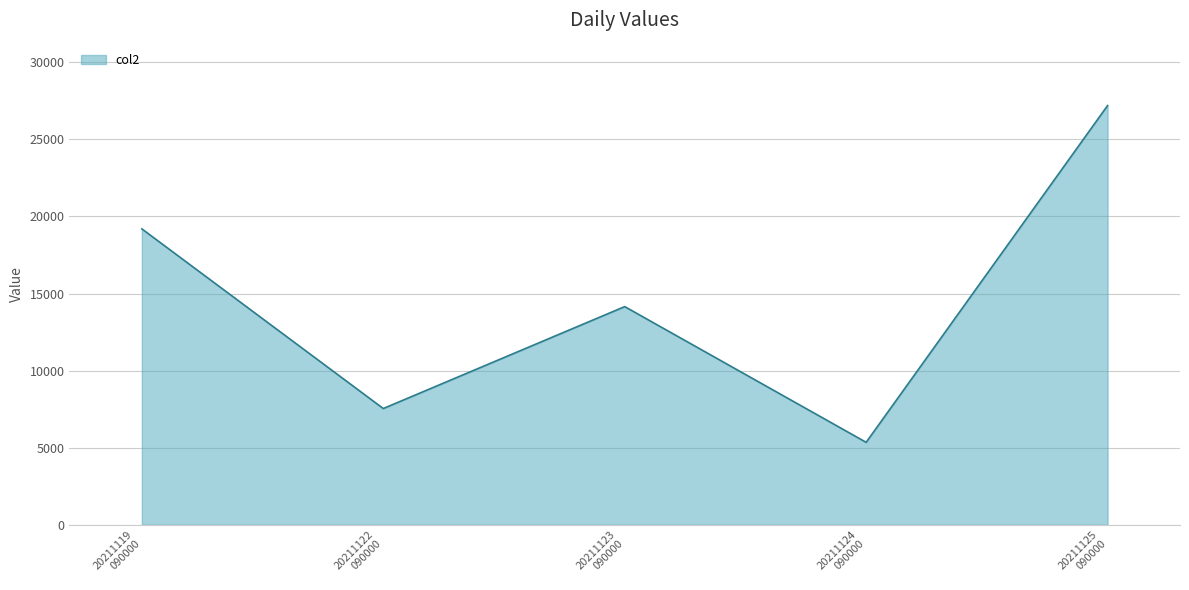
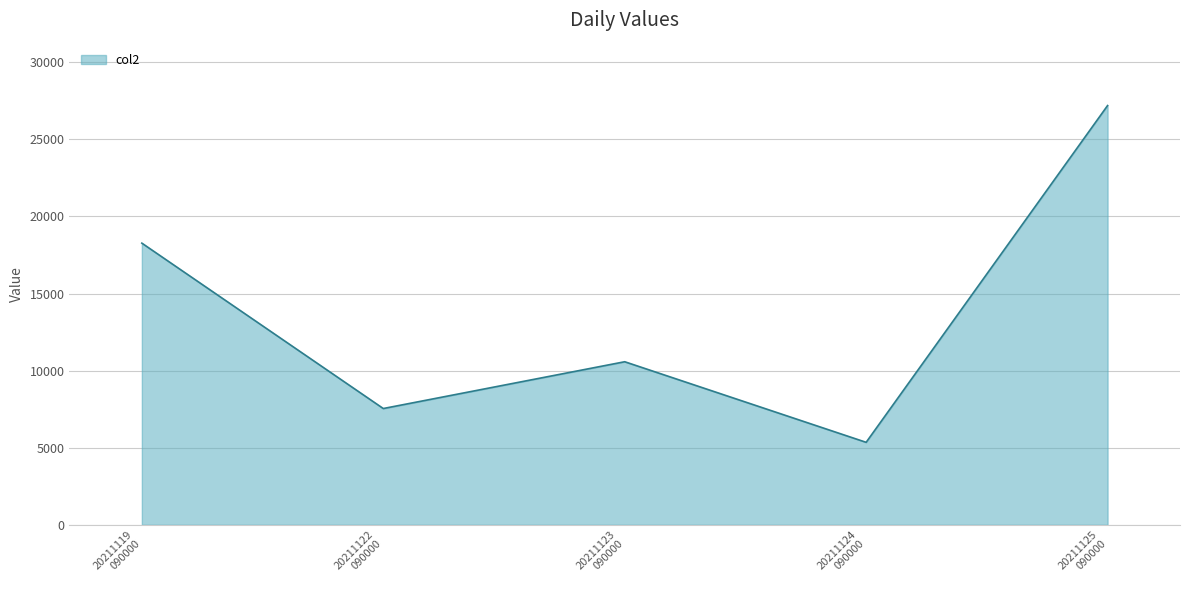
20211119 090000: 19200 -> 18300
20211123 090000: 14200 -> 10600
